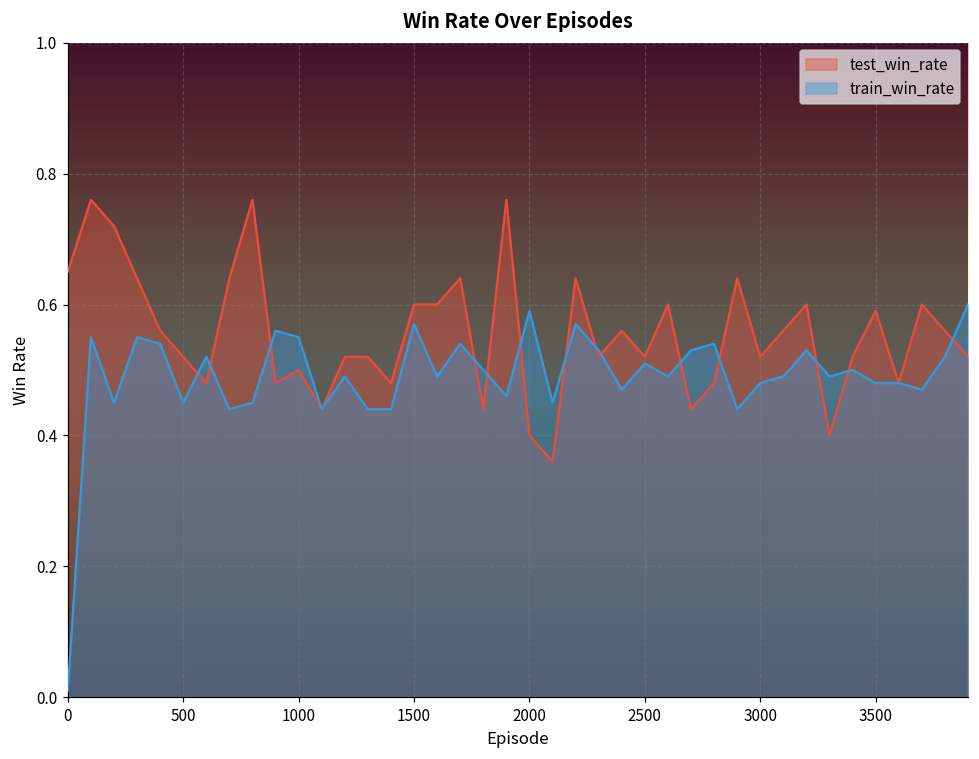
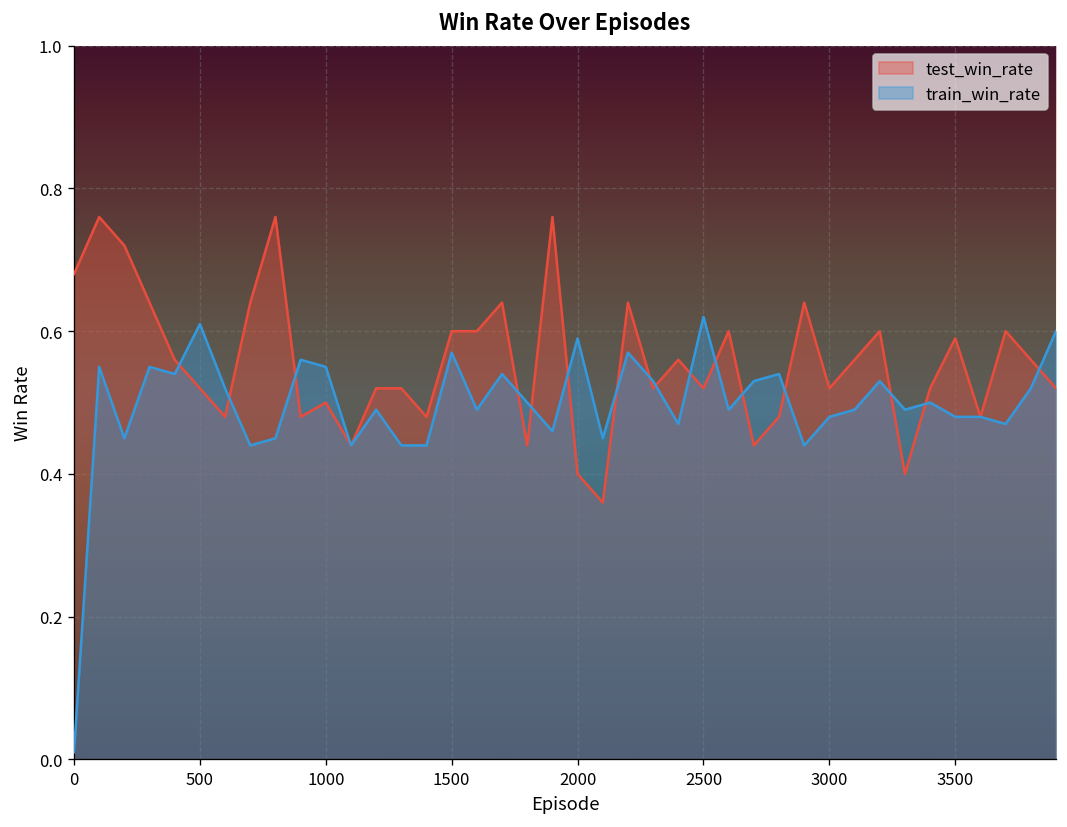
test_win_rate, 0: 0.65 -> 0.68
train_win_rate, 500: 0.45 -> 0.61
train_win_rate, 2500: 0.51 -> 0.62
